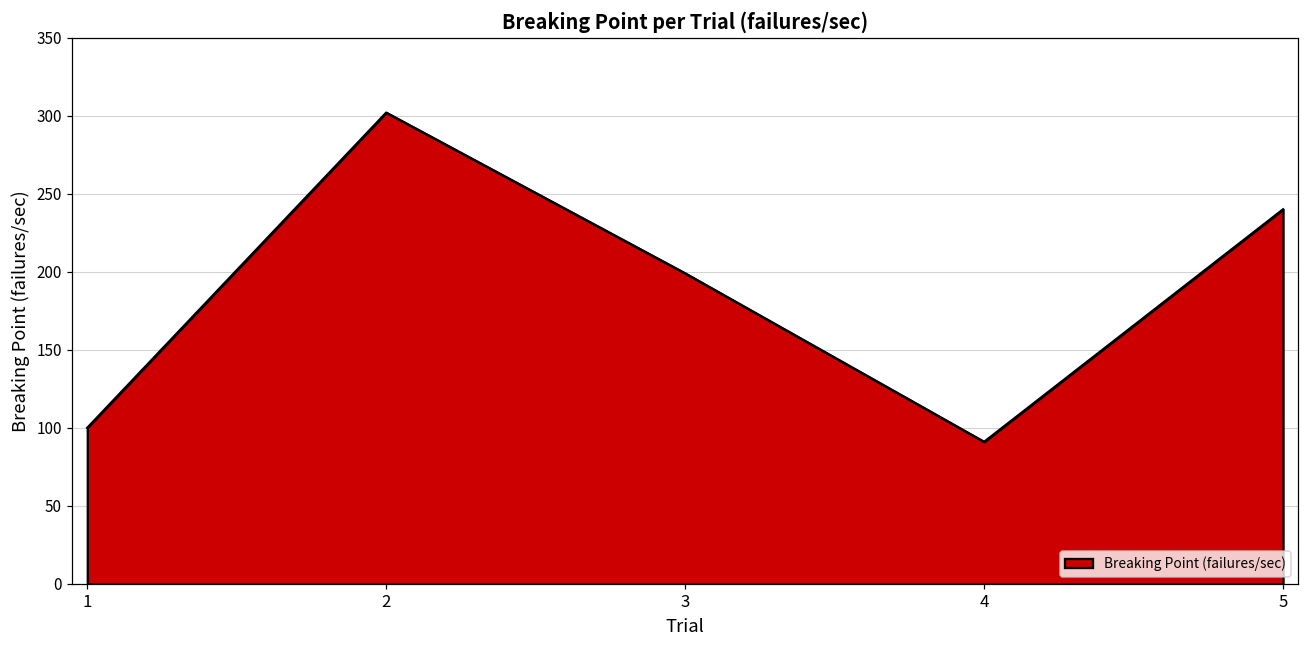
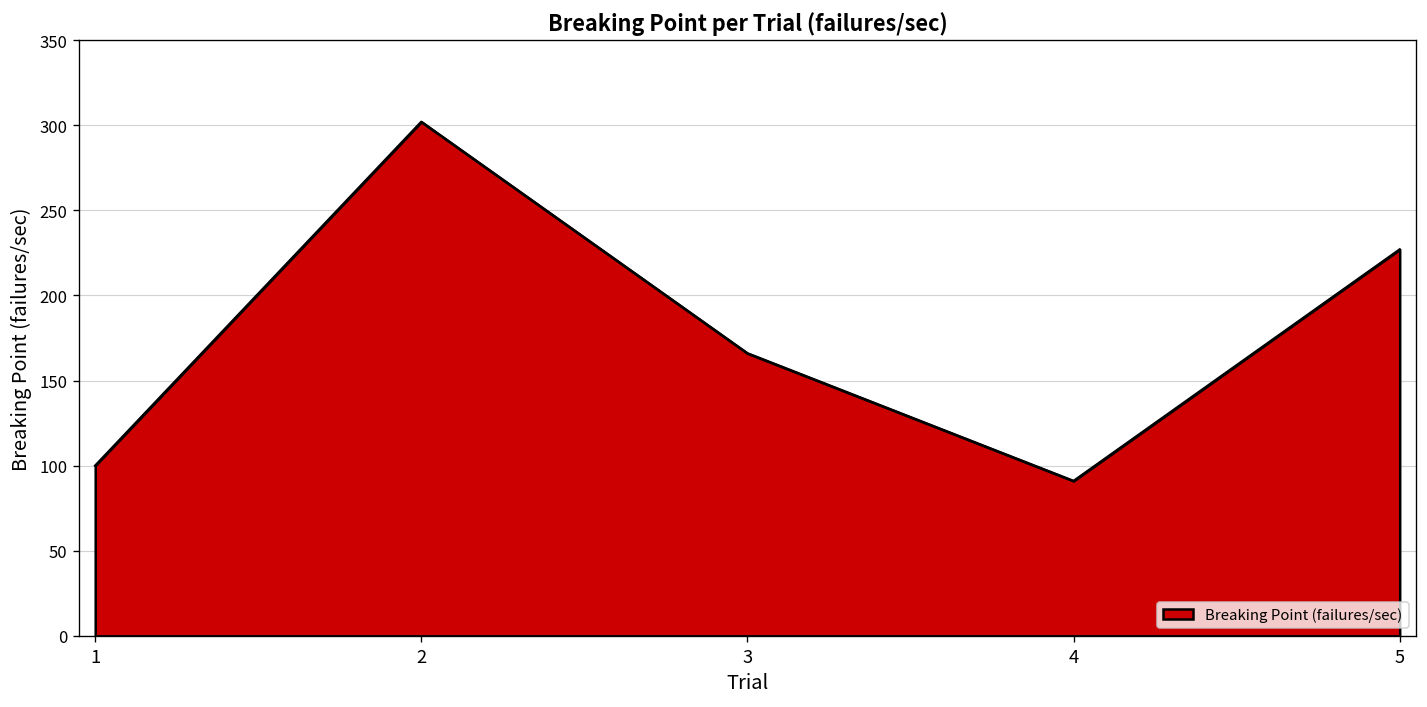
3: 199 -> 166
5: 240 -> 227
